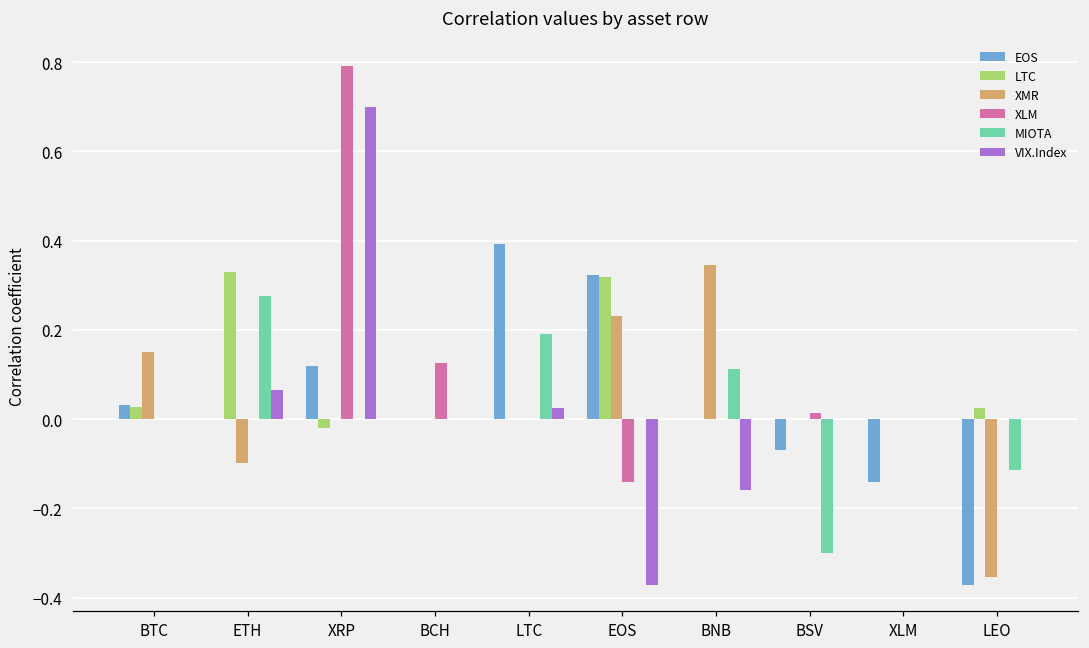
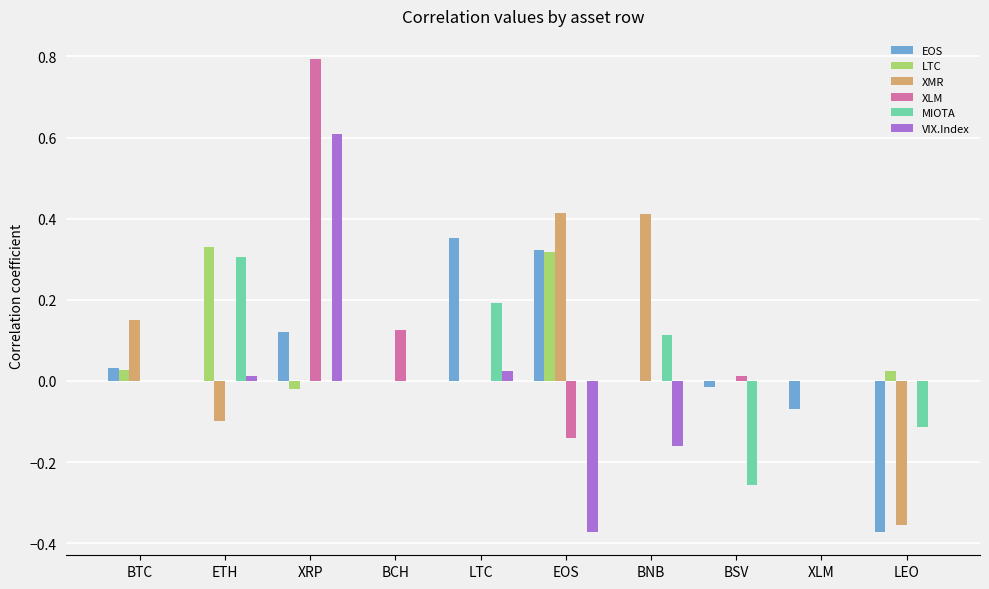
MIOTA, ETH: 0.28 -> 0.31
VIX.Index, ETH: 0.07 -> 0.01
VIX.Index, XRP: 0.70 -> 0.61
EOS, LTC: 0.39 -> 0.35
XMR, EOS: 0.23 -> 0.41
XMR, BNB: 0.35 -> 0.41
EOS, BSV: -0.07 -> -0.01
MIOTA, BSV: -0.30 -> -0.26
EOS, XLM: -0.14 -> -0.07
